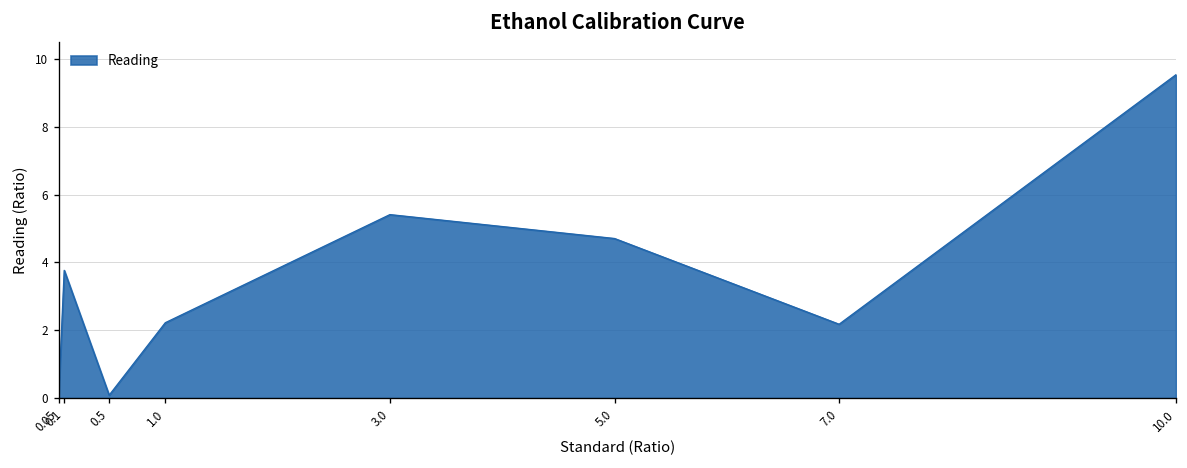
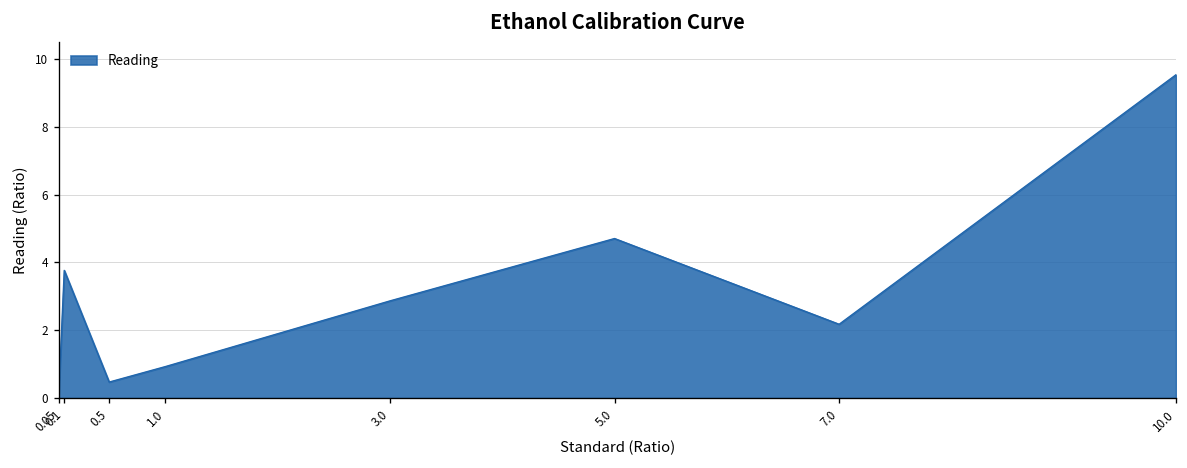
0.5: 0.1 -> 0.5
1.0: 2.2 -> 0.9
3.0: 5.4 -> 2.9
